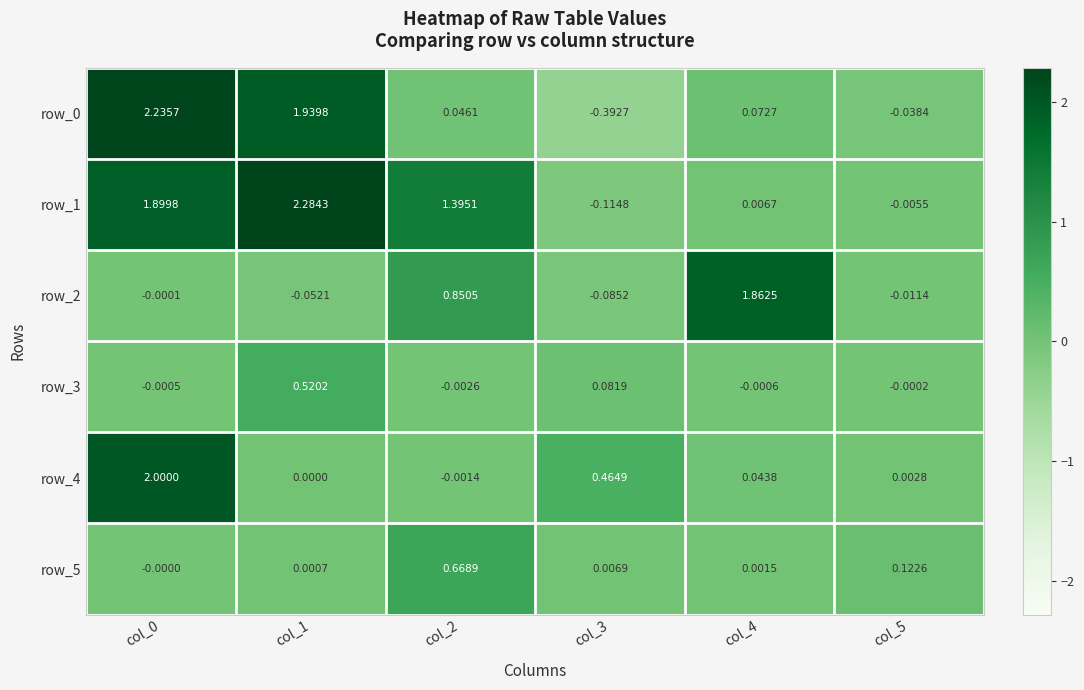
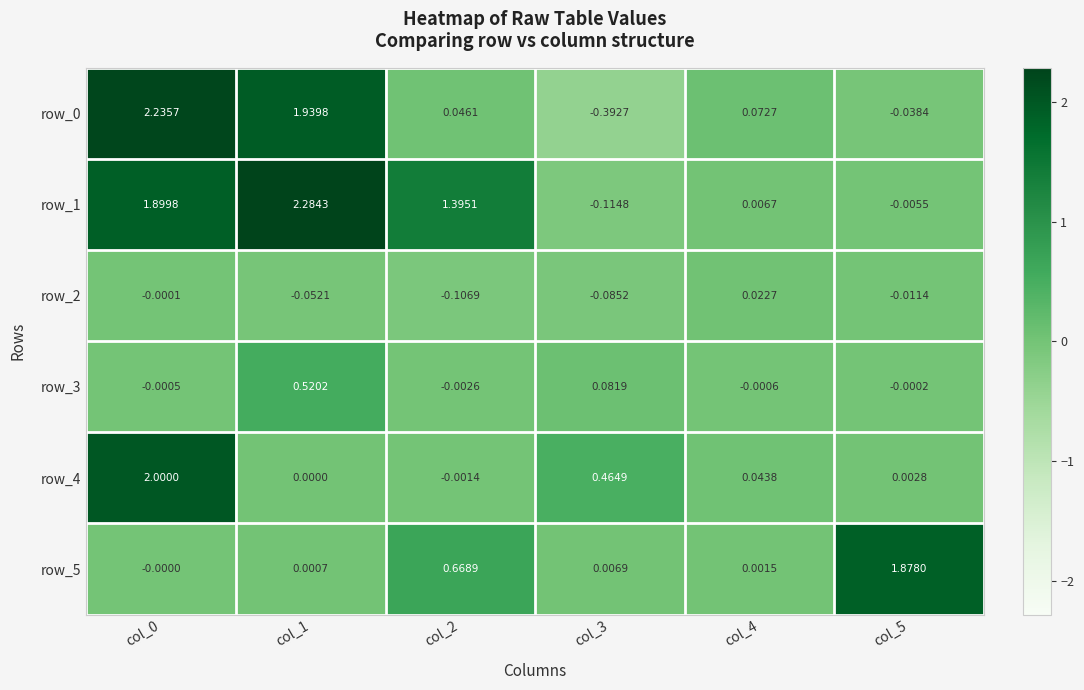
row_2, col_2: 0.8505 -> -0.1069
row_2, col_4: 1.8625 -> 0.0227
row_5, col_5: 0.1226 -> 1.8780
